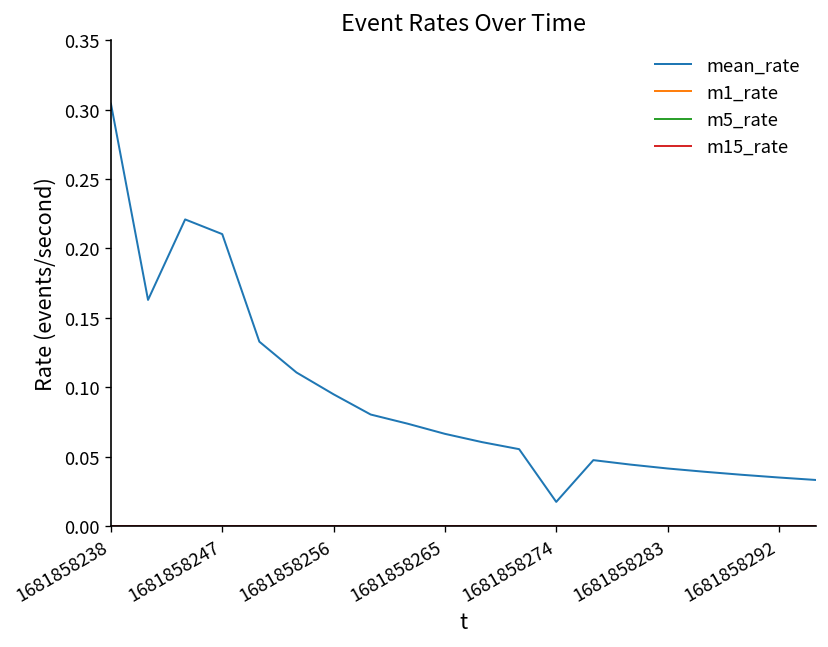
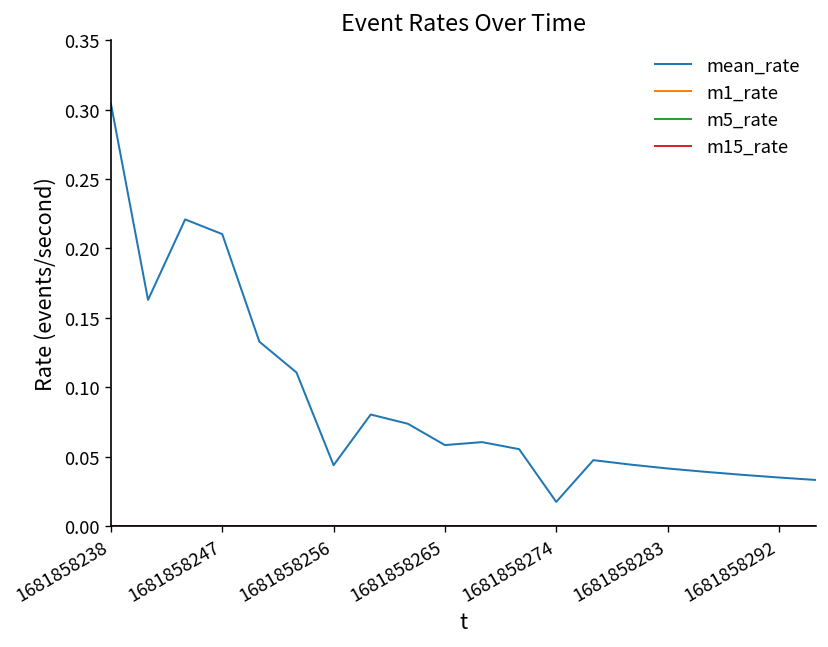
mean_rate, 1681858256: 0.095 -> 0.044
mean_rate, 1681858265: 0.066 -> 0.058
